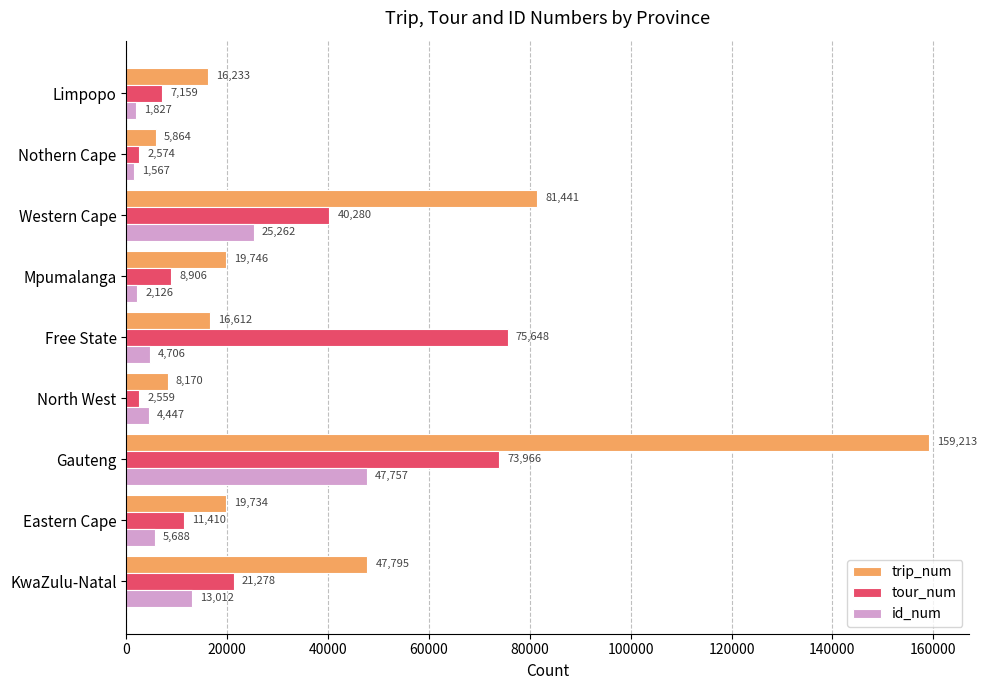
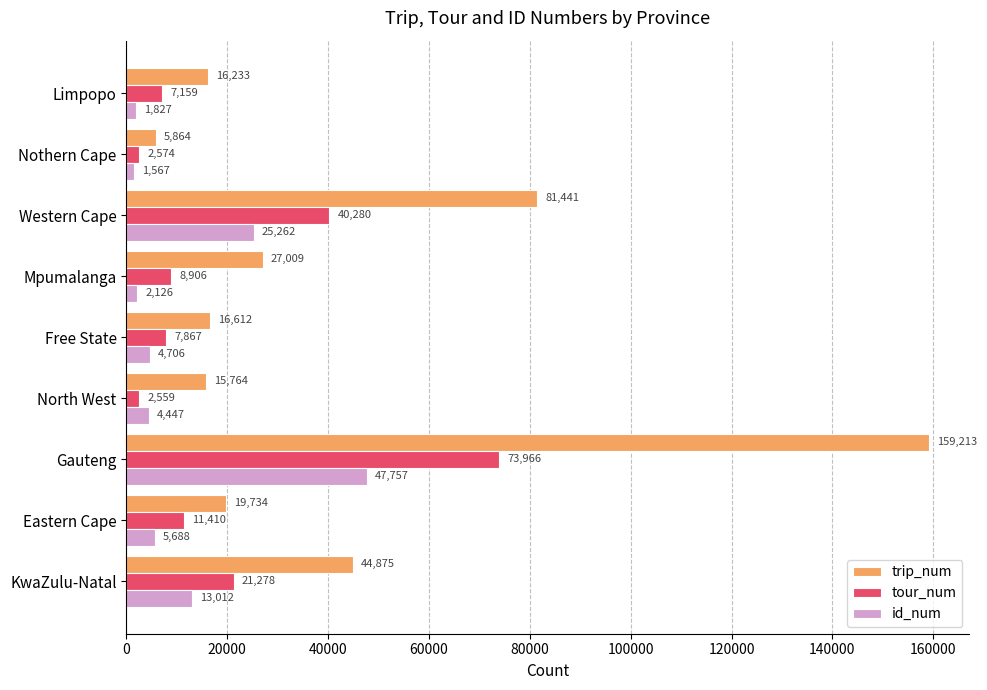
trip_num, Mpumalanga: 19,746 -> 27,009
tour_num, Free State: 75,648 -> 7,867
trip_num, North West: 8,170 -> 15,764
trip_num, KwaZulu-Natal: 47,795 -> 44,875
